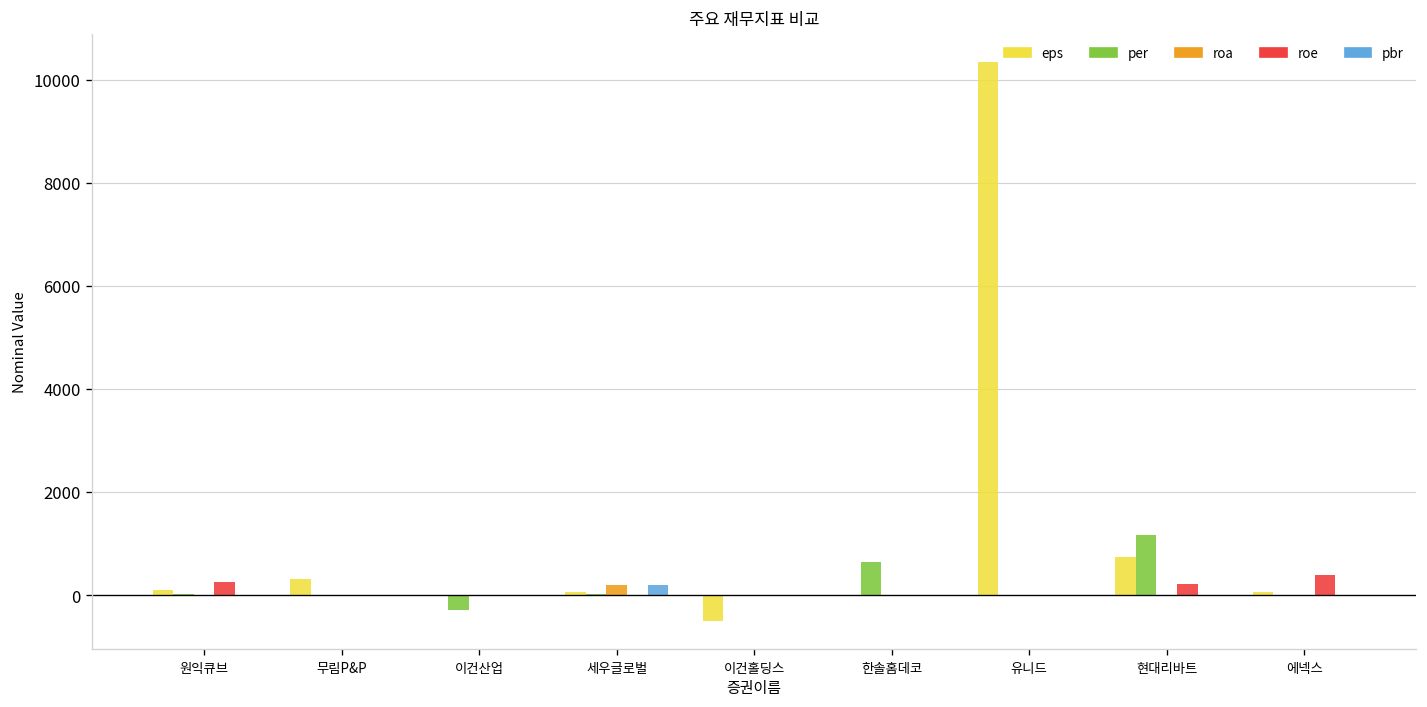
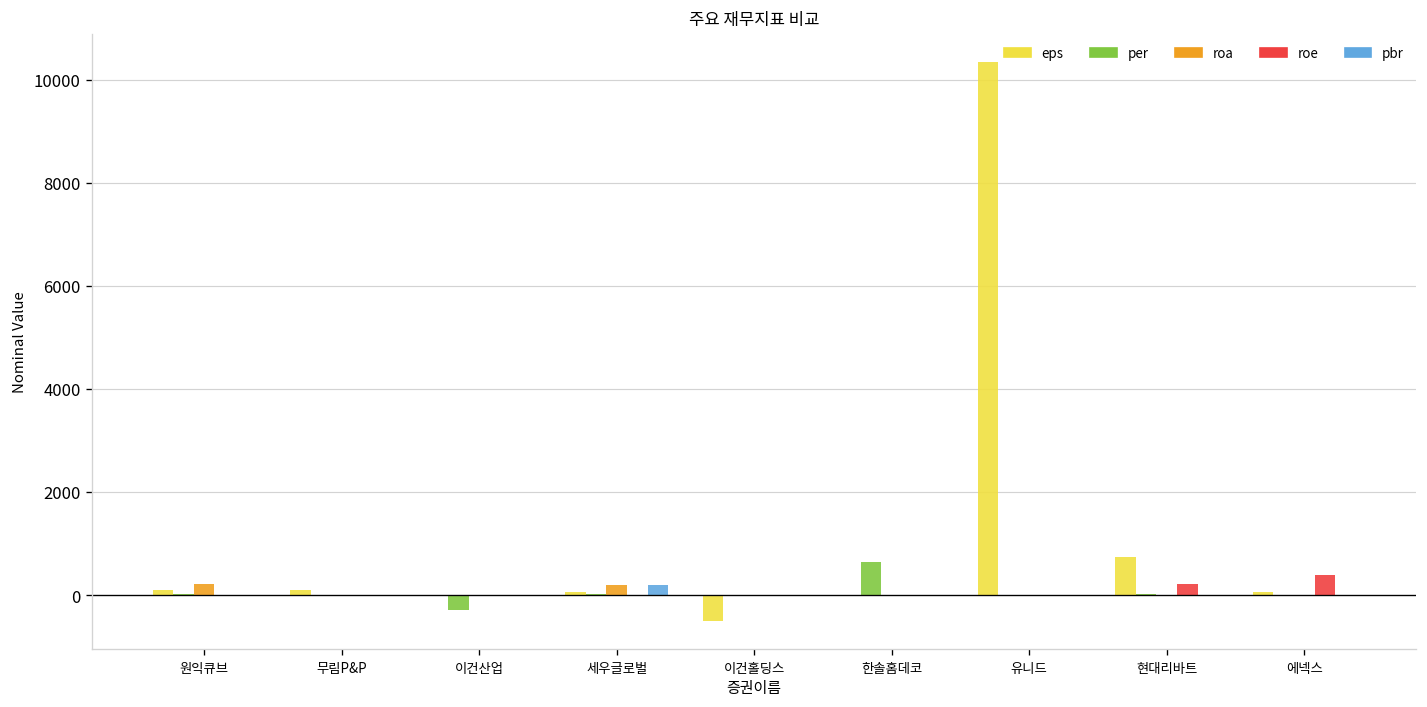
roa, 원익큐브: 0 -> 200
roe, 원익큐브: 200 -> 0
eps, 무림P&P: 300 -> 100
per, 현대리바트: 1200 -> 0
